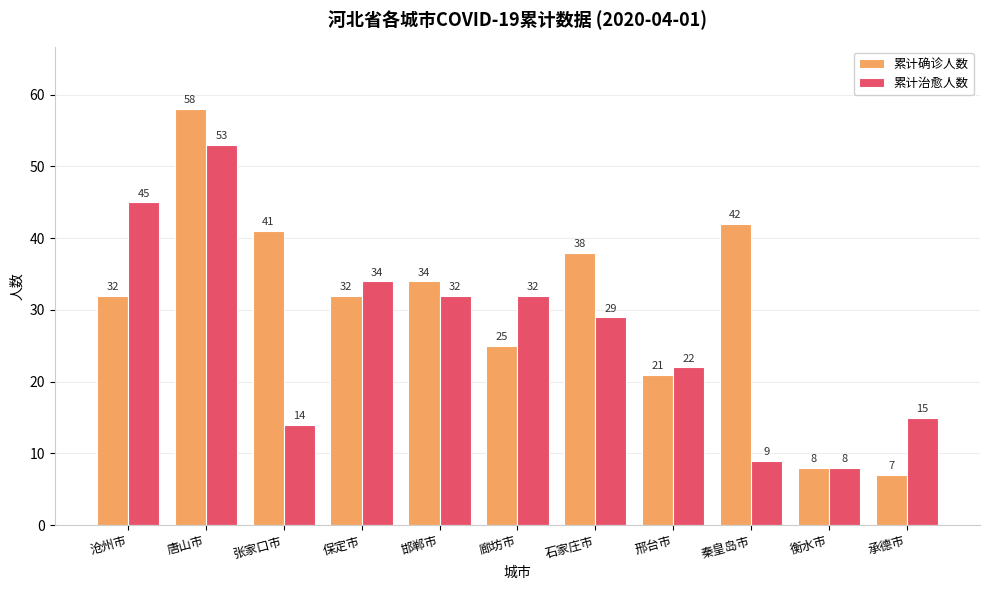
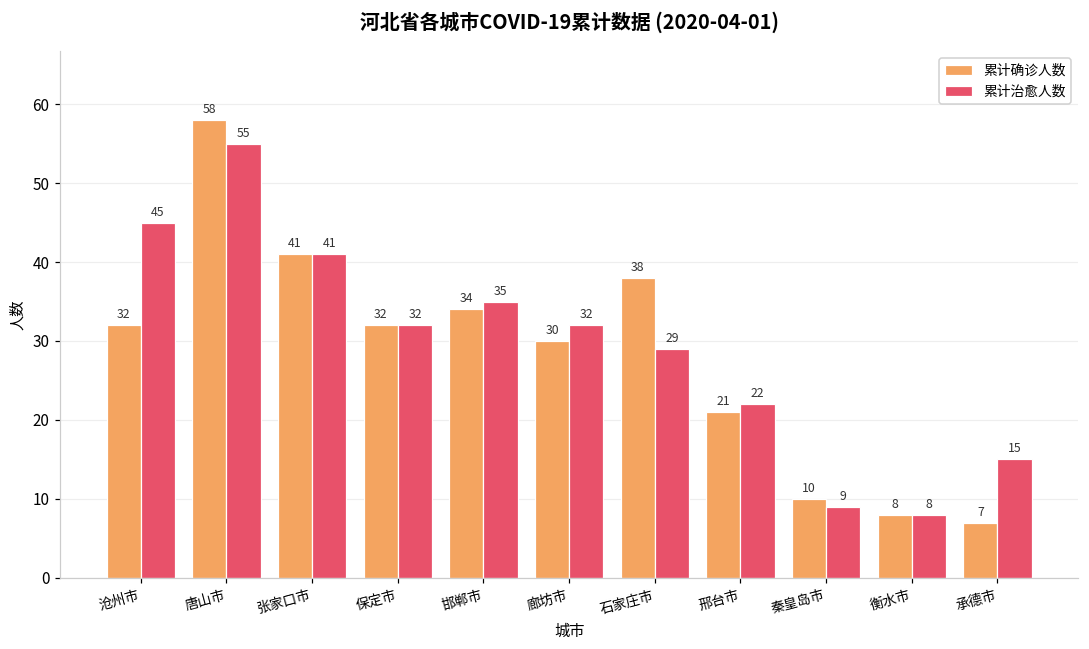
累计治愈人数, 唐山市: 53 -> 55
累计治愈人数, 张家口市: 14 -> 41
累计治愈人数, 保定市: 34 -> 32
累计治愈人数, 邯郸市: 32 -> 35
累计确诊人数, 廊坊市: 25 -> 30
累计确诊人数, 秦皇岛市: 42 -> 10
